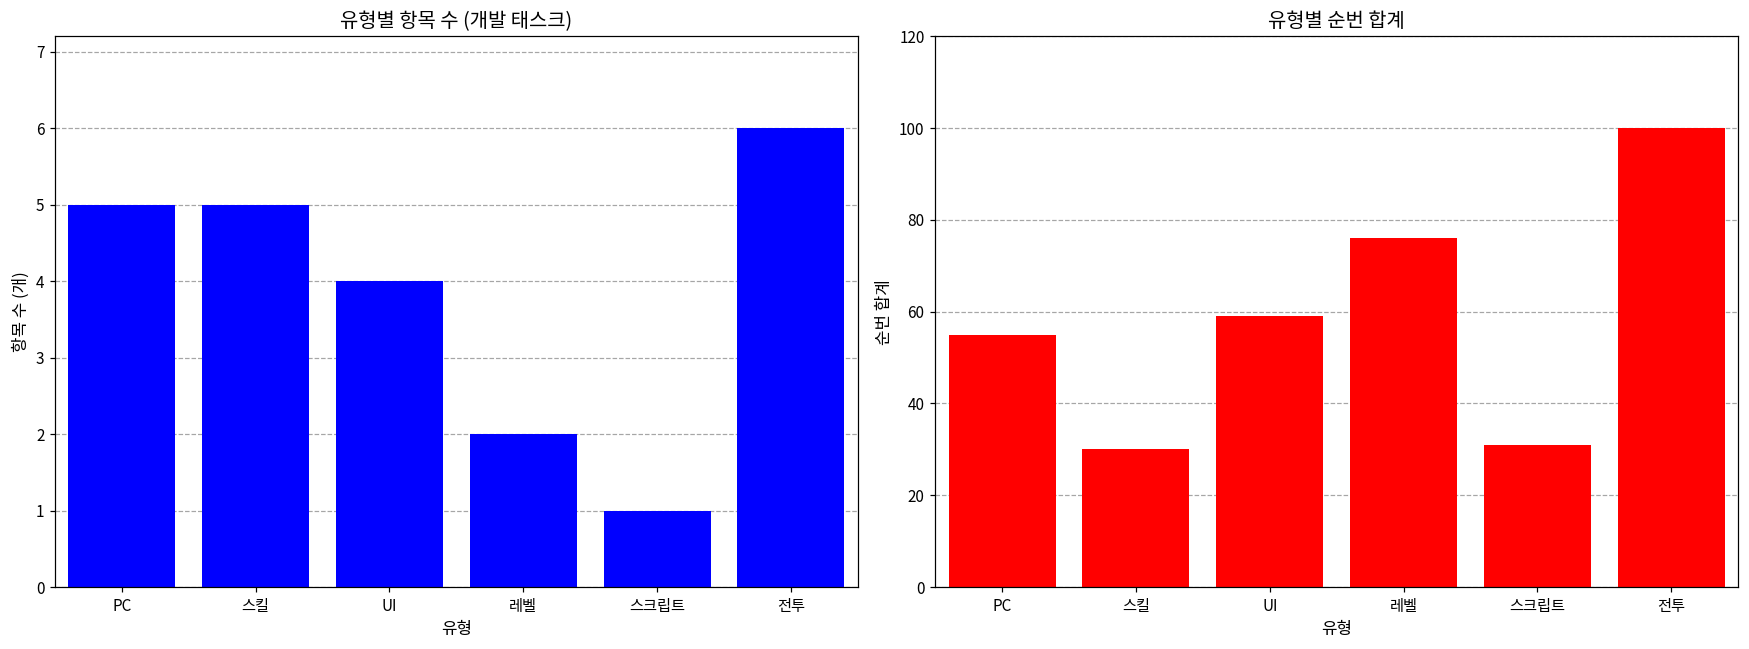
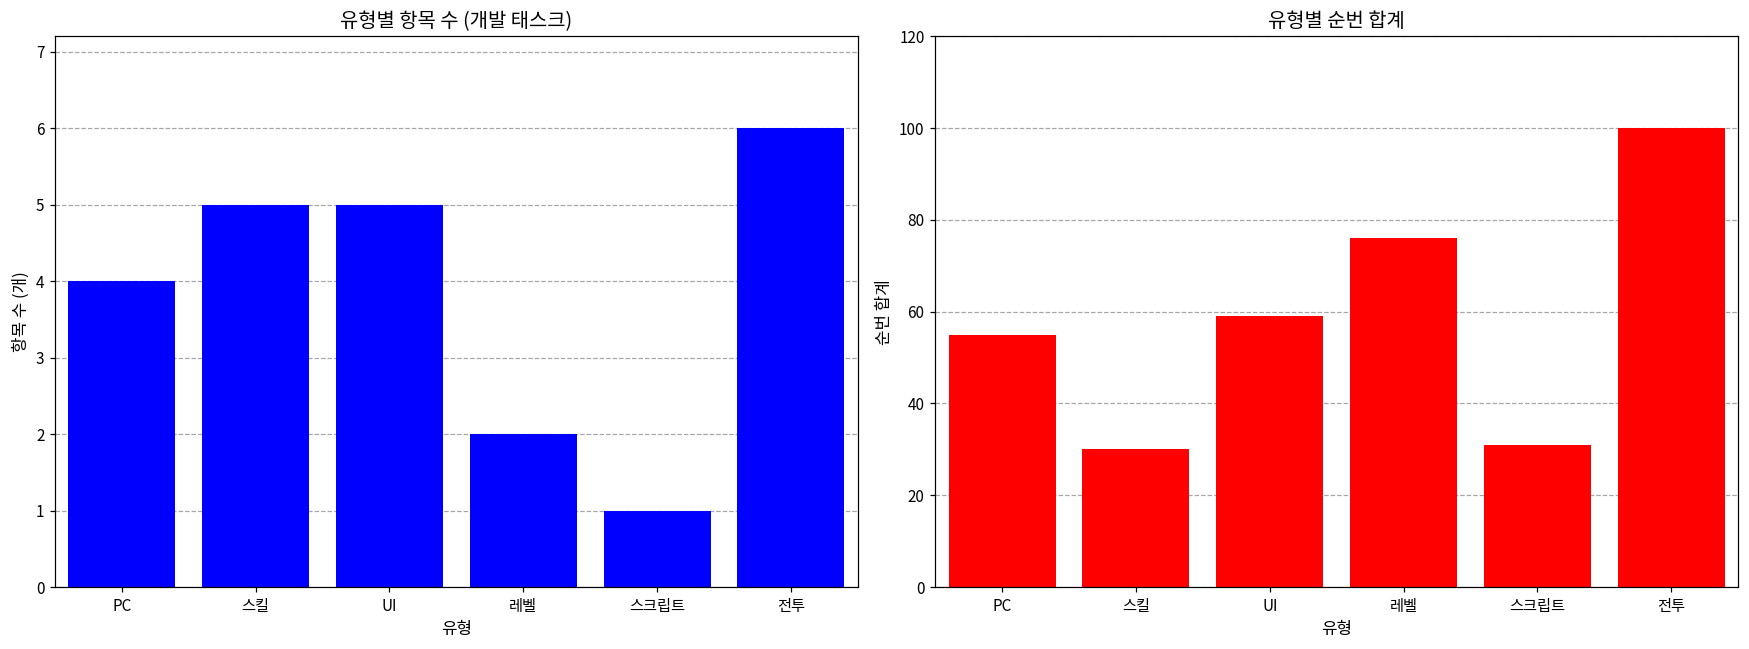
유형별 항목 수 (개발 태스크), PC: 5 -> 4
유형별 항목 수 (개발 태스크), UI: 4 -> 5
